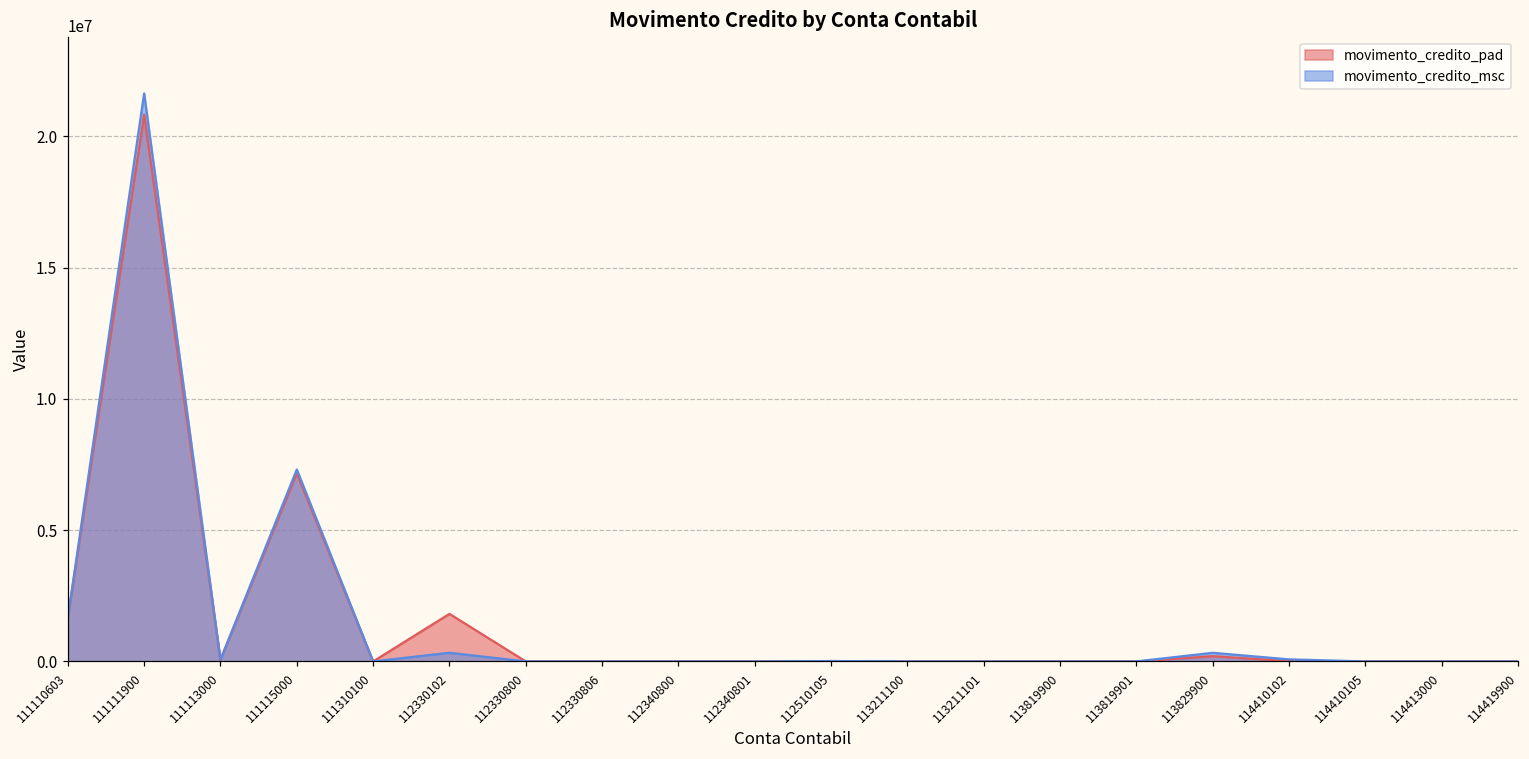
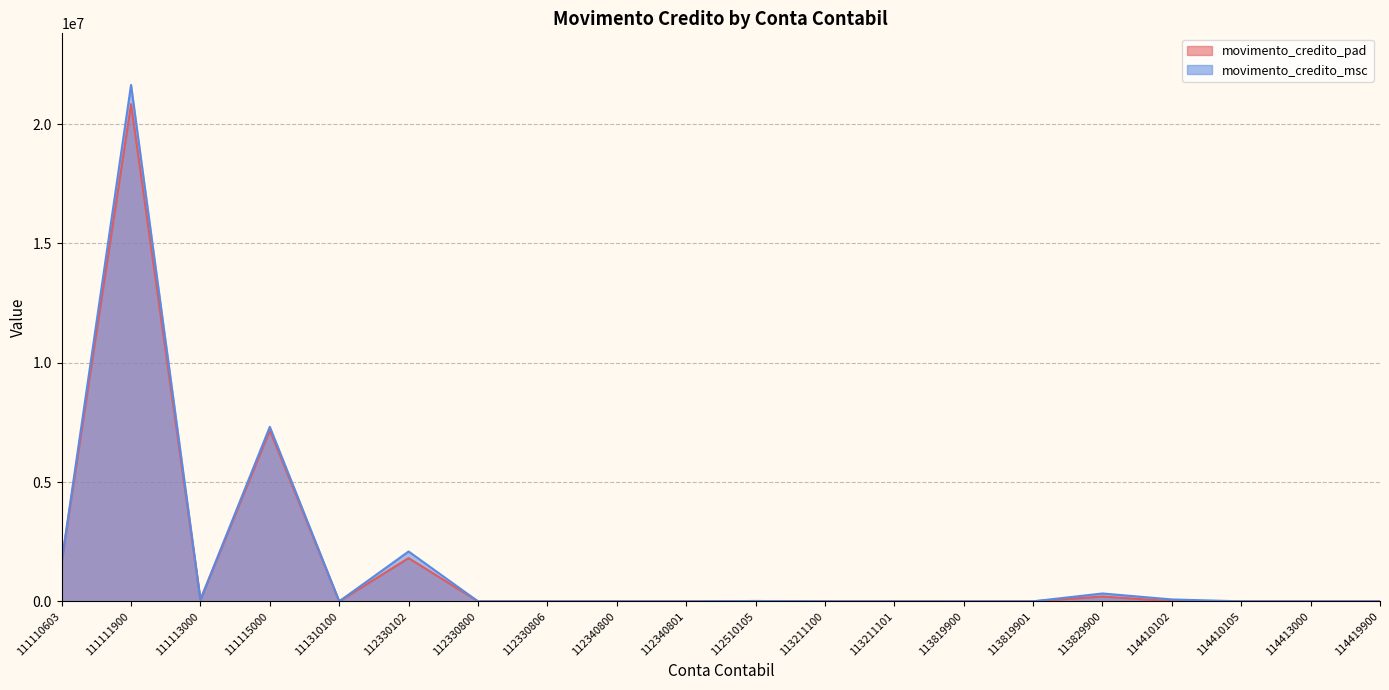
movimento_credito_msc, 112330102: 300000 -> 2100000
